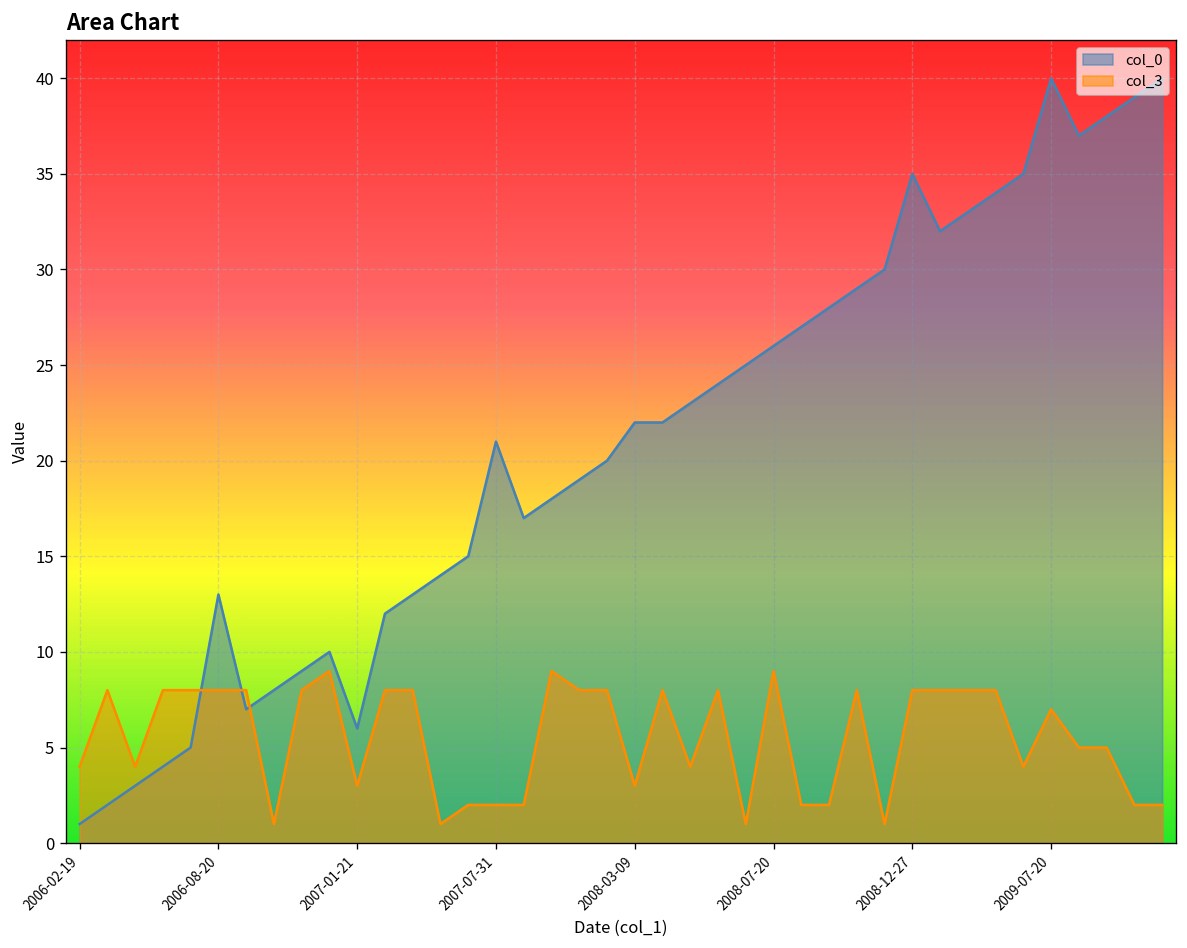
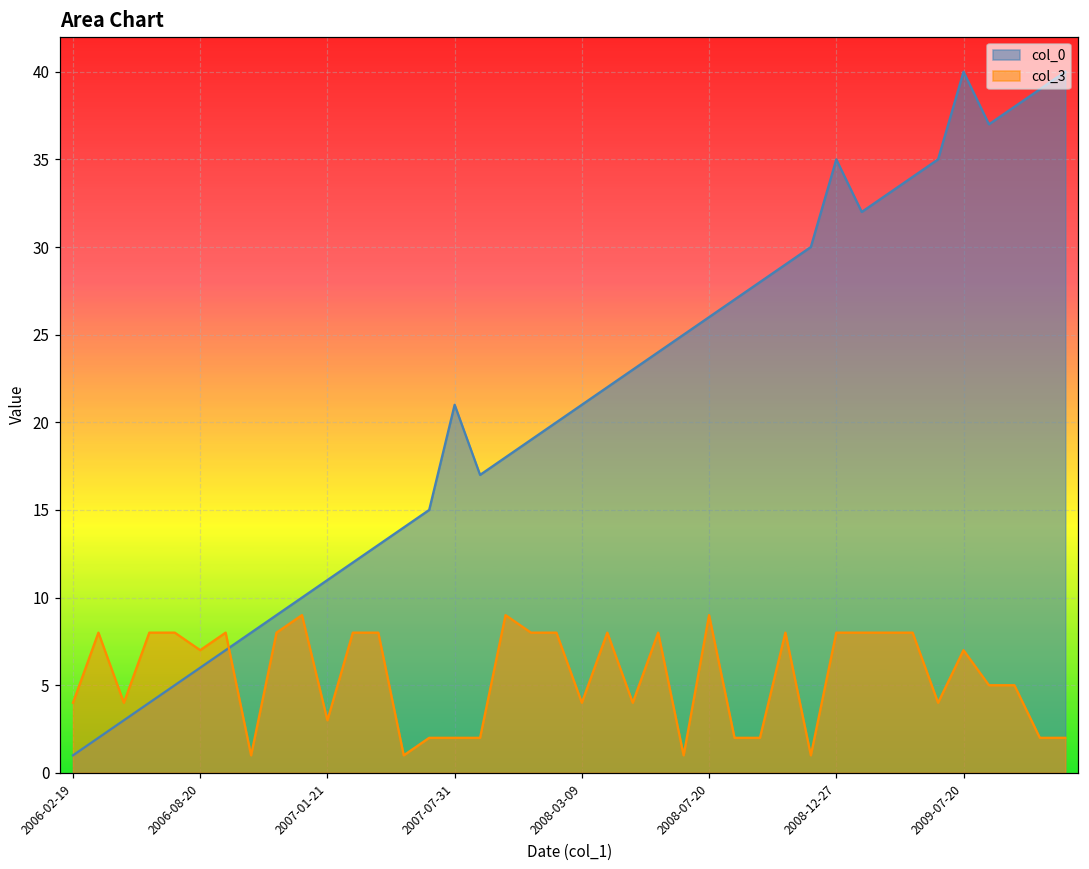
col_0, 2006-08-20: 13 -> 6
col_3, 2006-08-20: 8 -> 7
col_0, 2007-01-21: 6 -> 11
col_0, 2008-03-09: 22 -> 21
col_3, 2008-03-09: 3 -> 4
